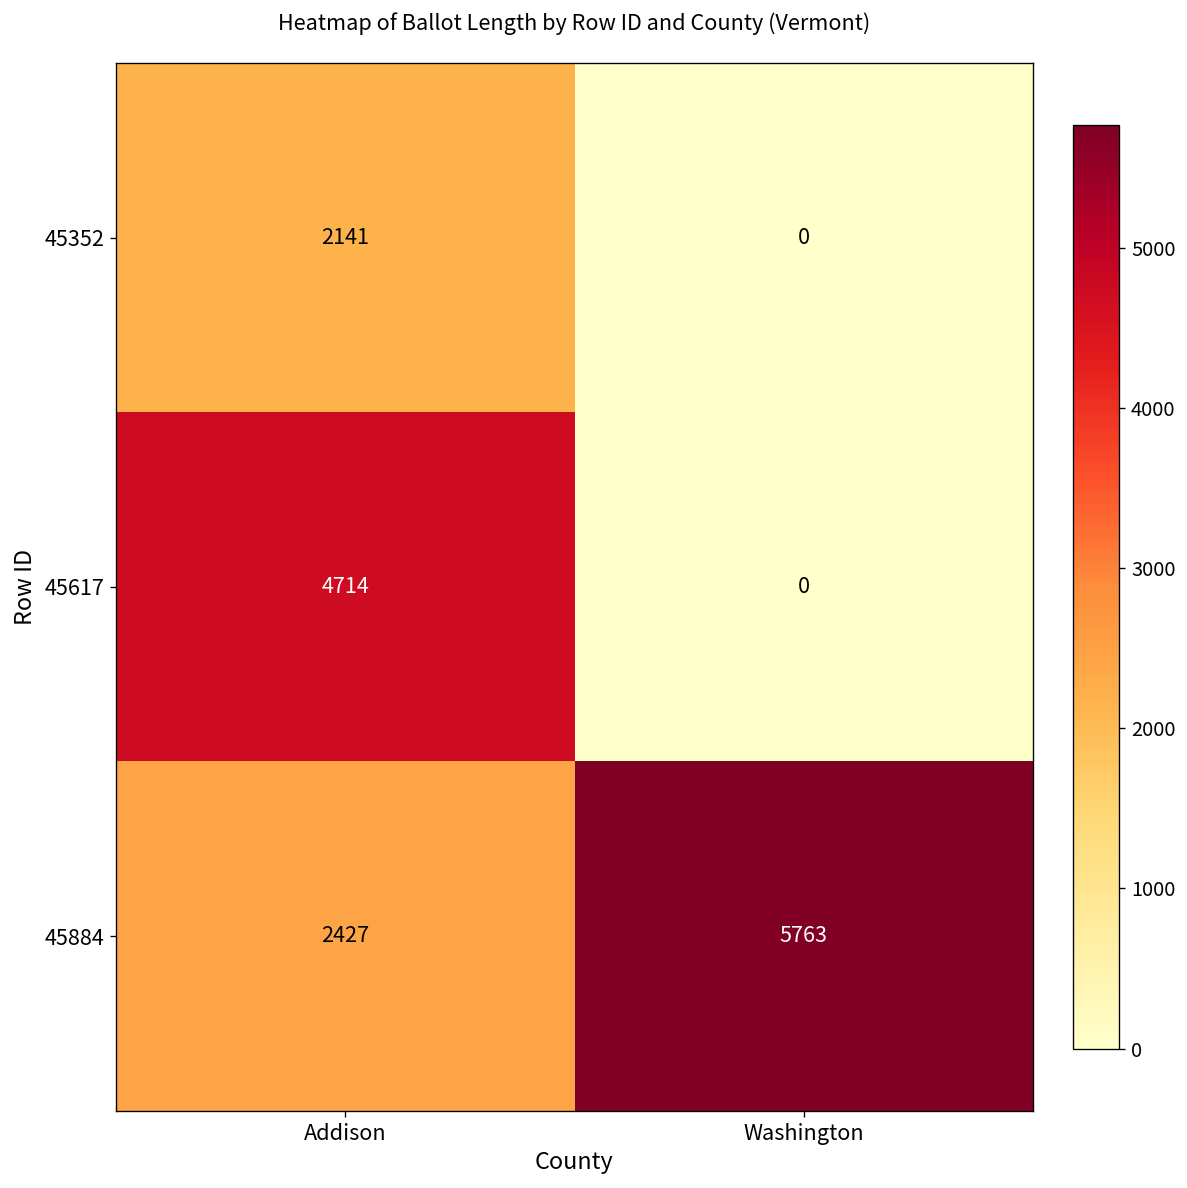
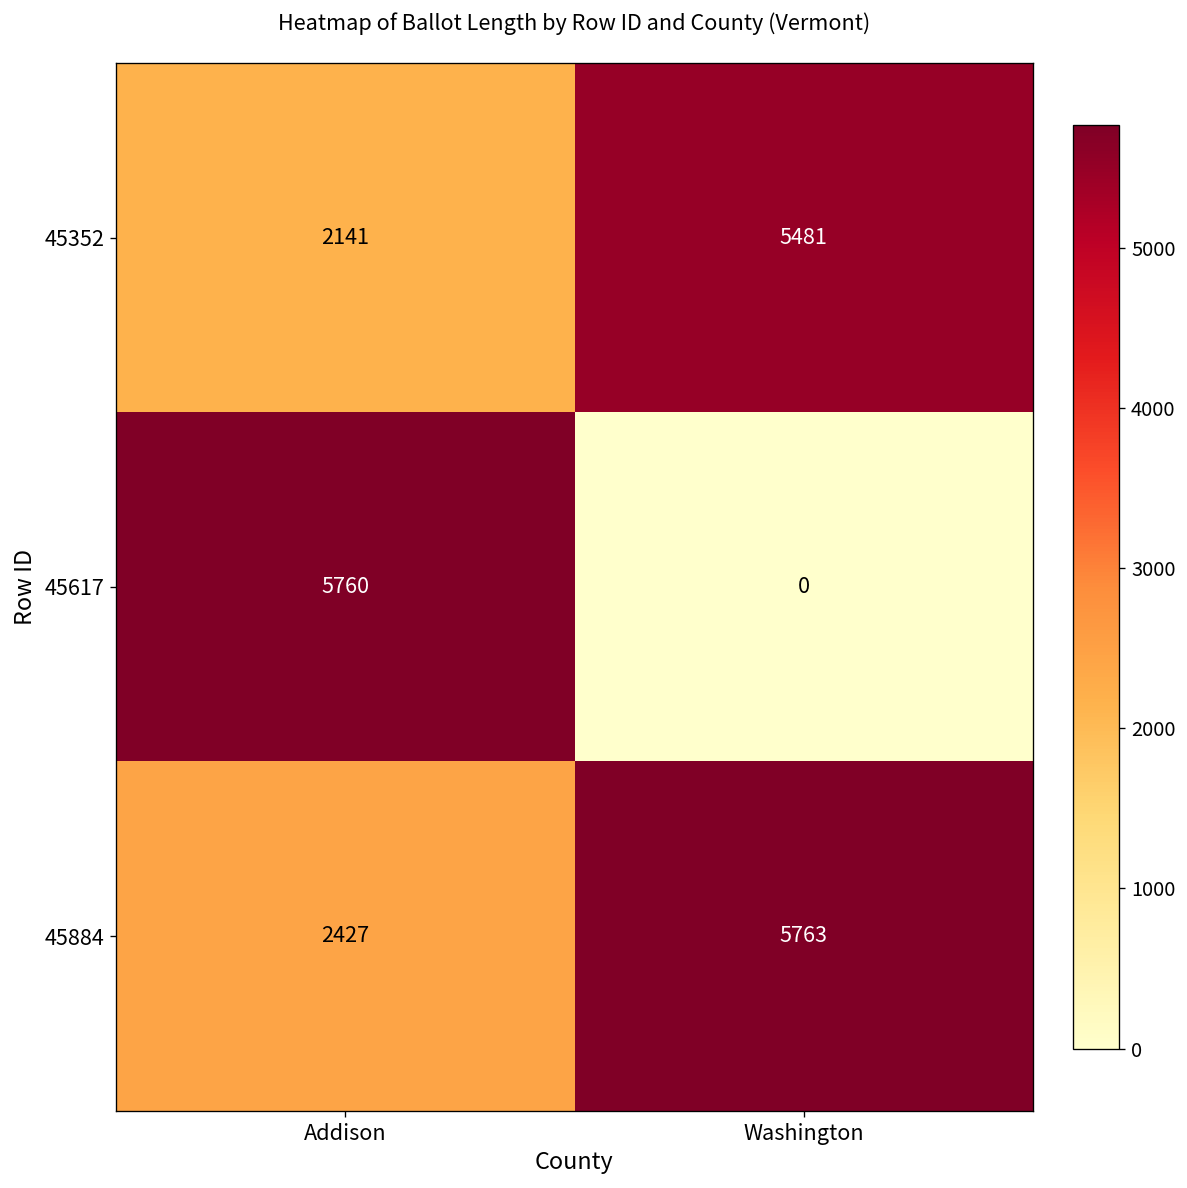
45352, Washington: 0 -> 5481
45617, Addison: 4714 -> 5760
